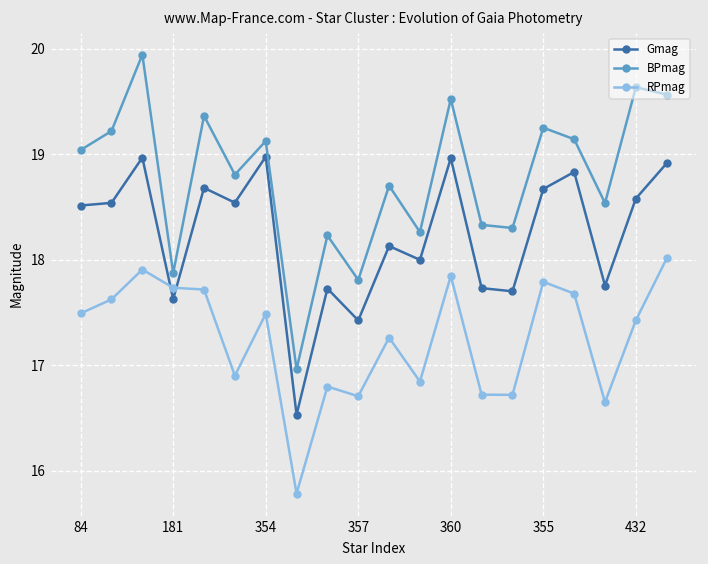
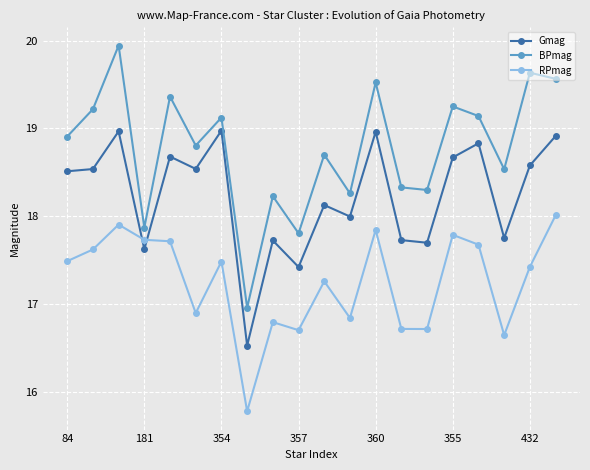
BPmag, 84: 19.0 -> 18.9
